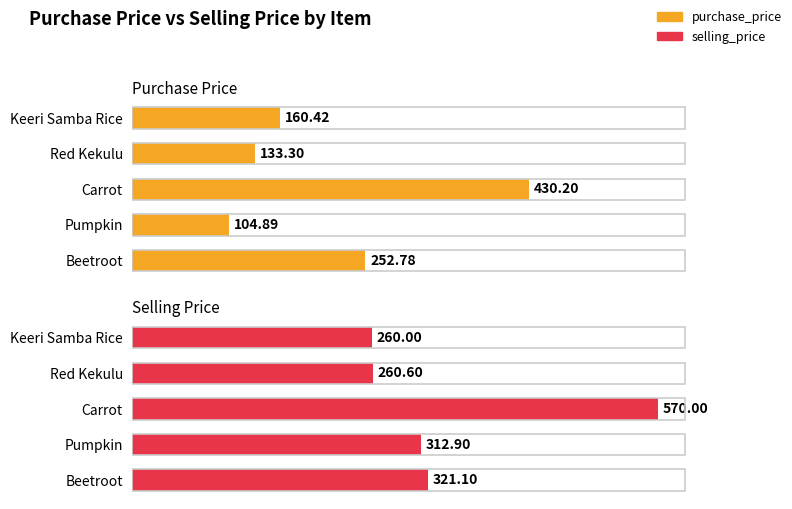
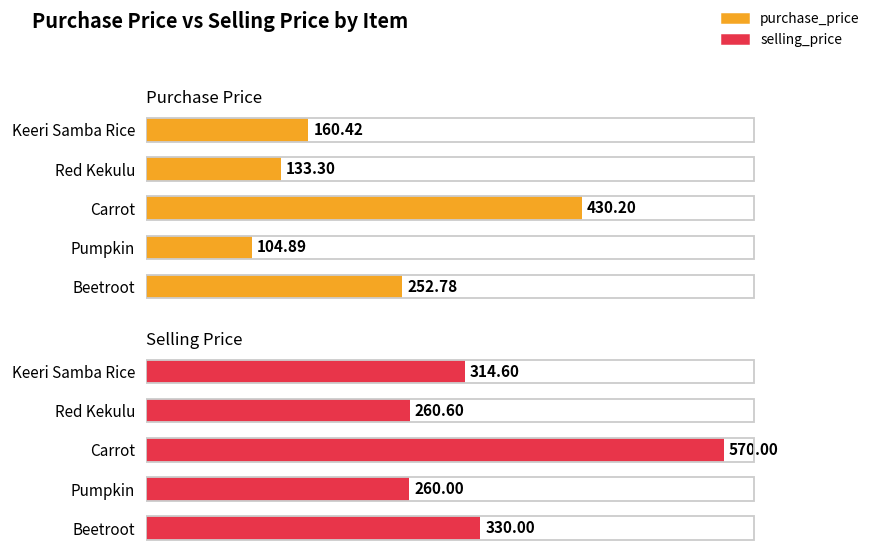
Selling Price, Keeri Samba Rice: 260.00 -> 314.60
Selling Price, Pumpkin: 312.90 -> 260.00
Selling Price, Beetroot: 321.10 -> 330.00
